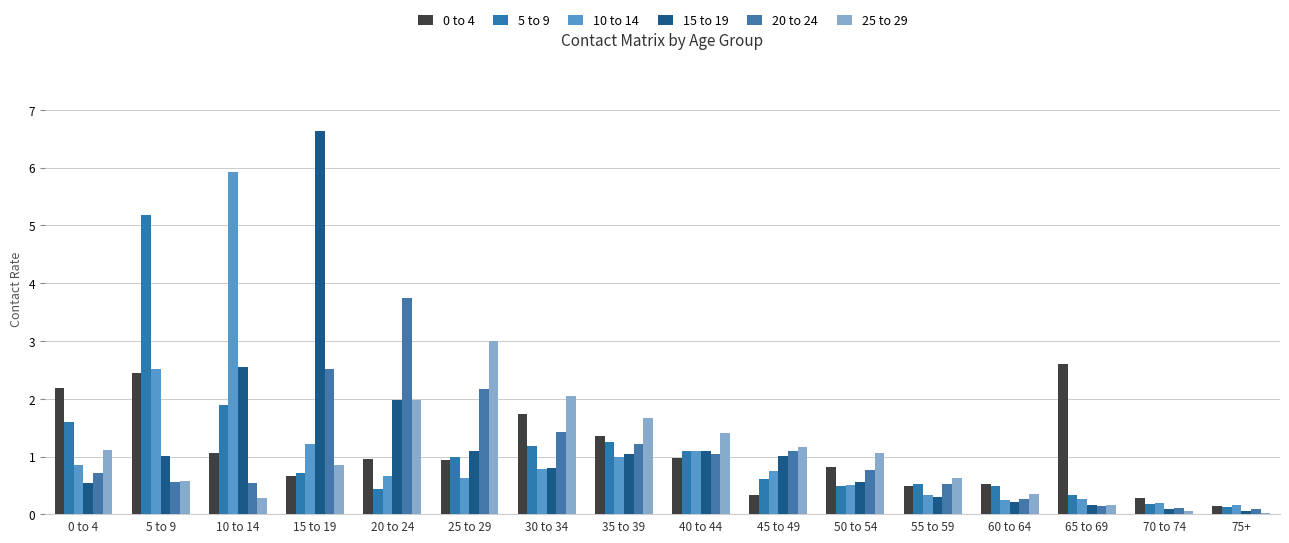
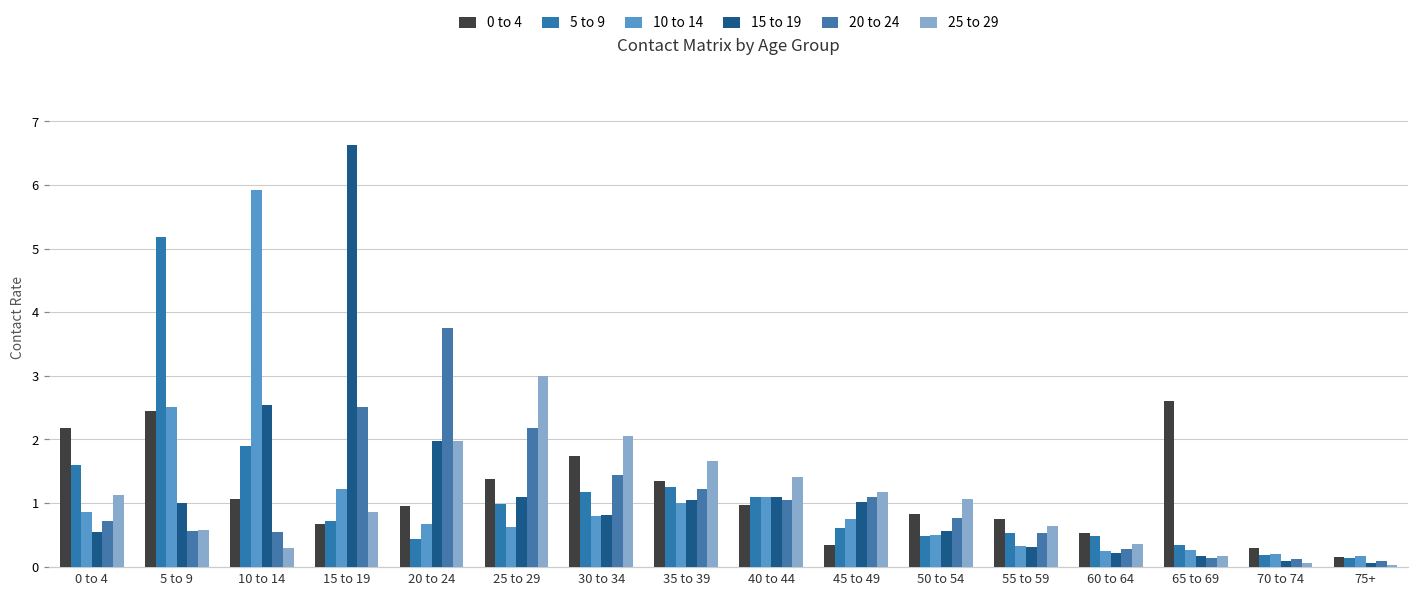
0 to 4, 25 to 29: 0.9 -> 1.4
0 to 4, 55 to 59: 0.5 -> 0.7
